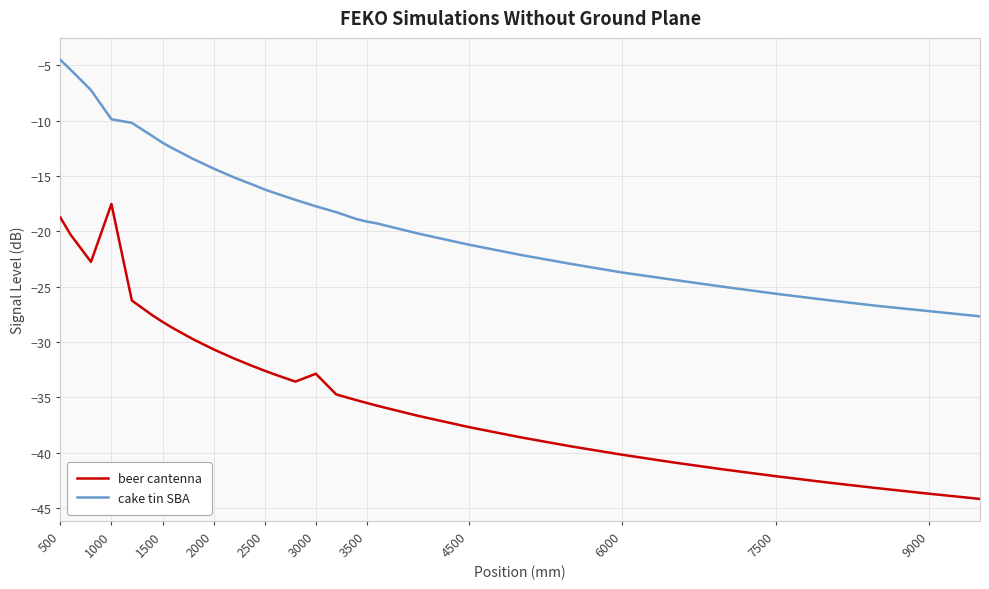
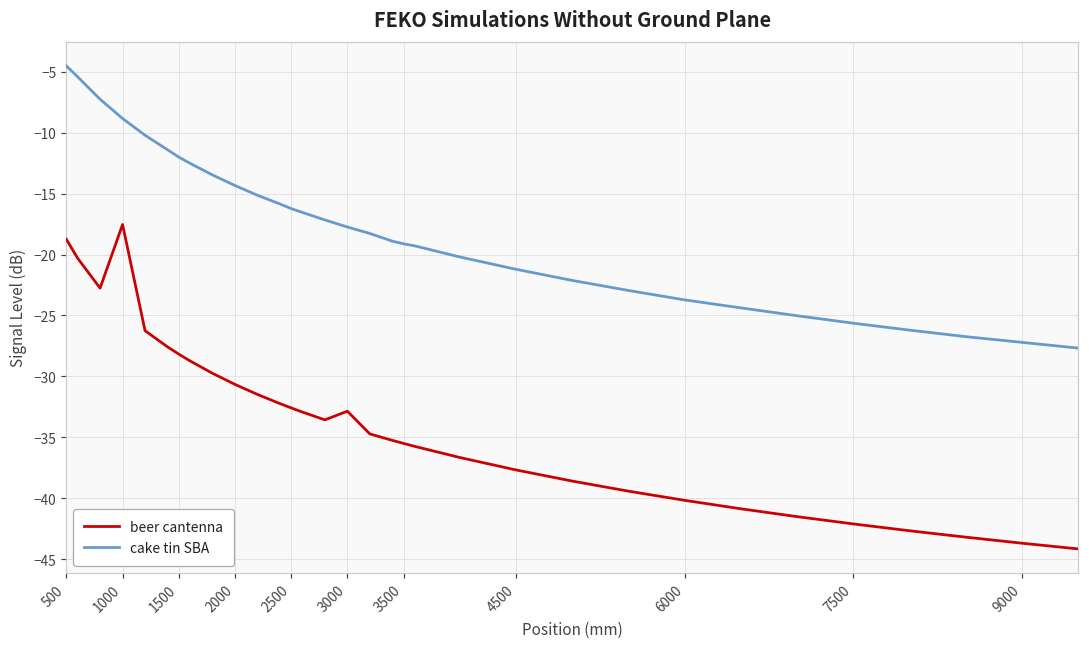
cake tin SBA, 1000: -9.9 -> -8.8
